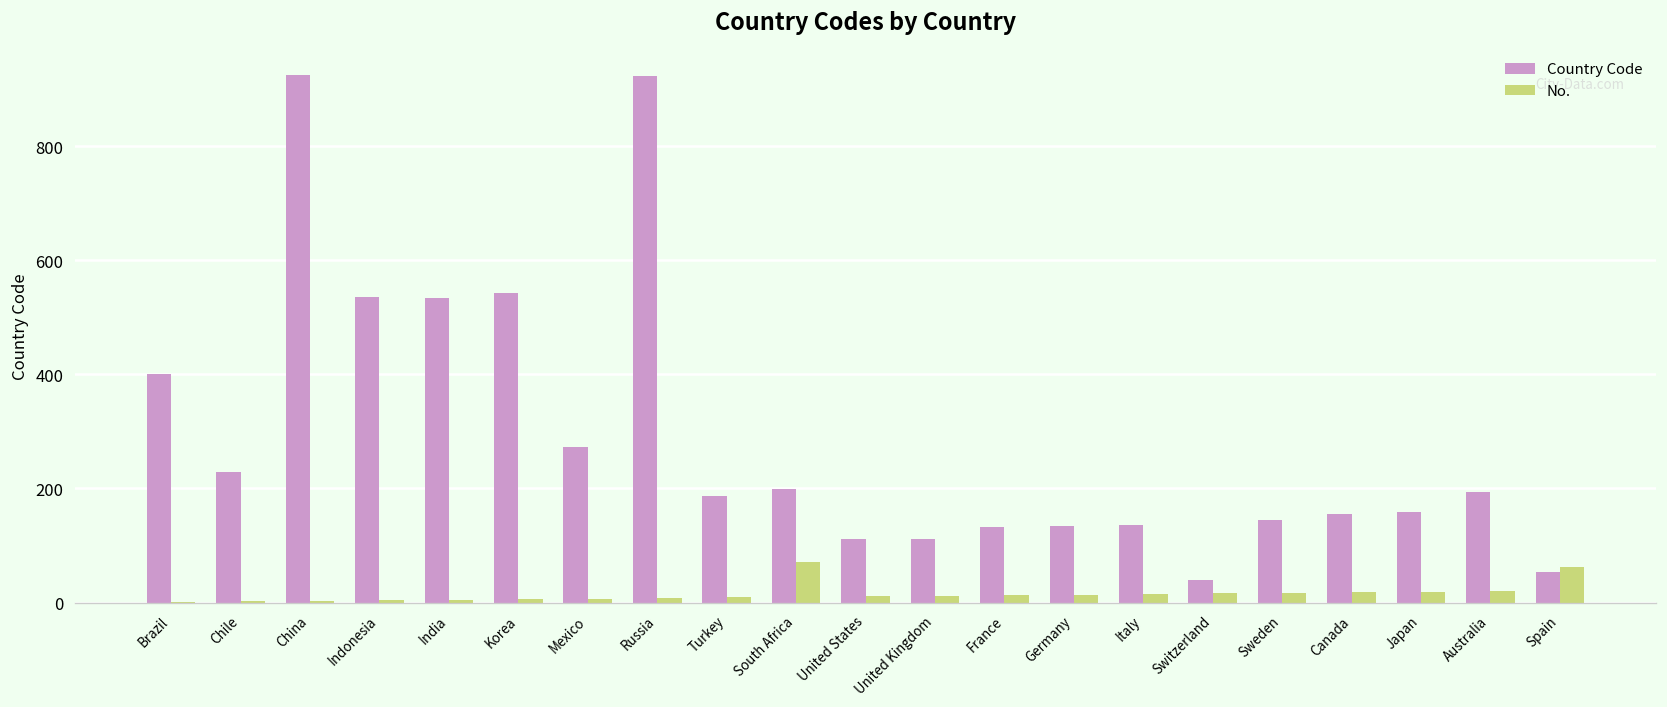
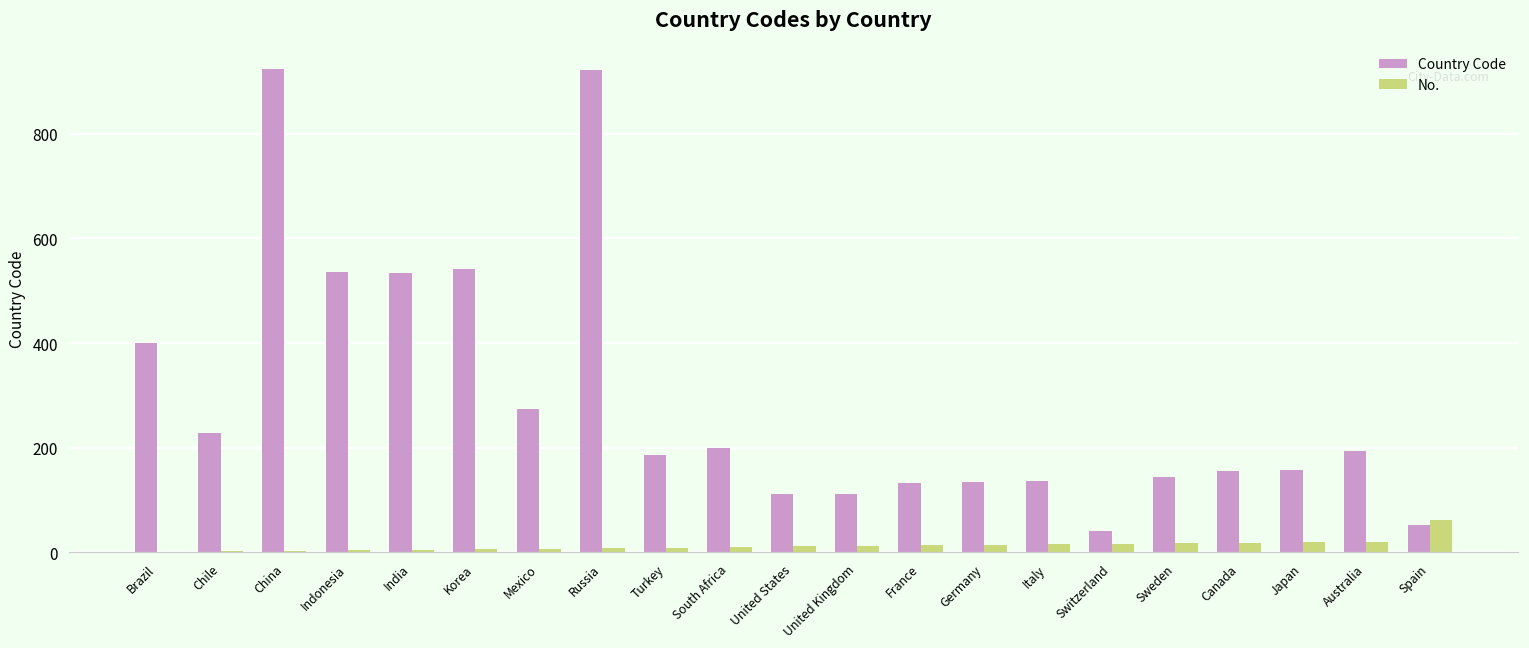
No., South Africa: 70 -> 10
